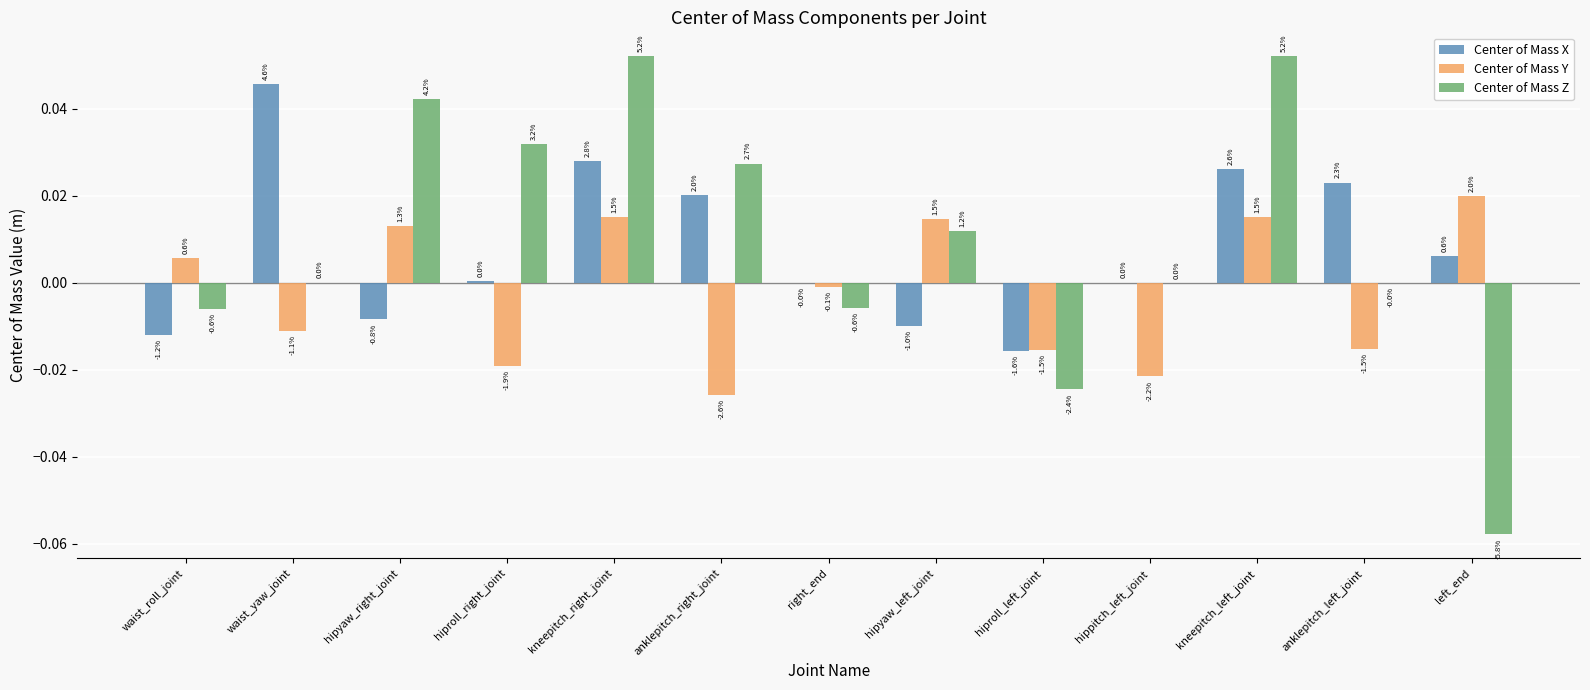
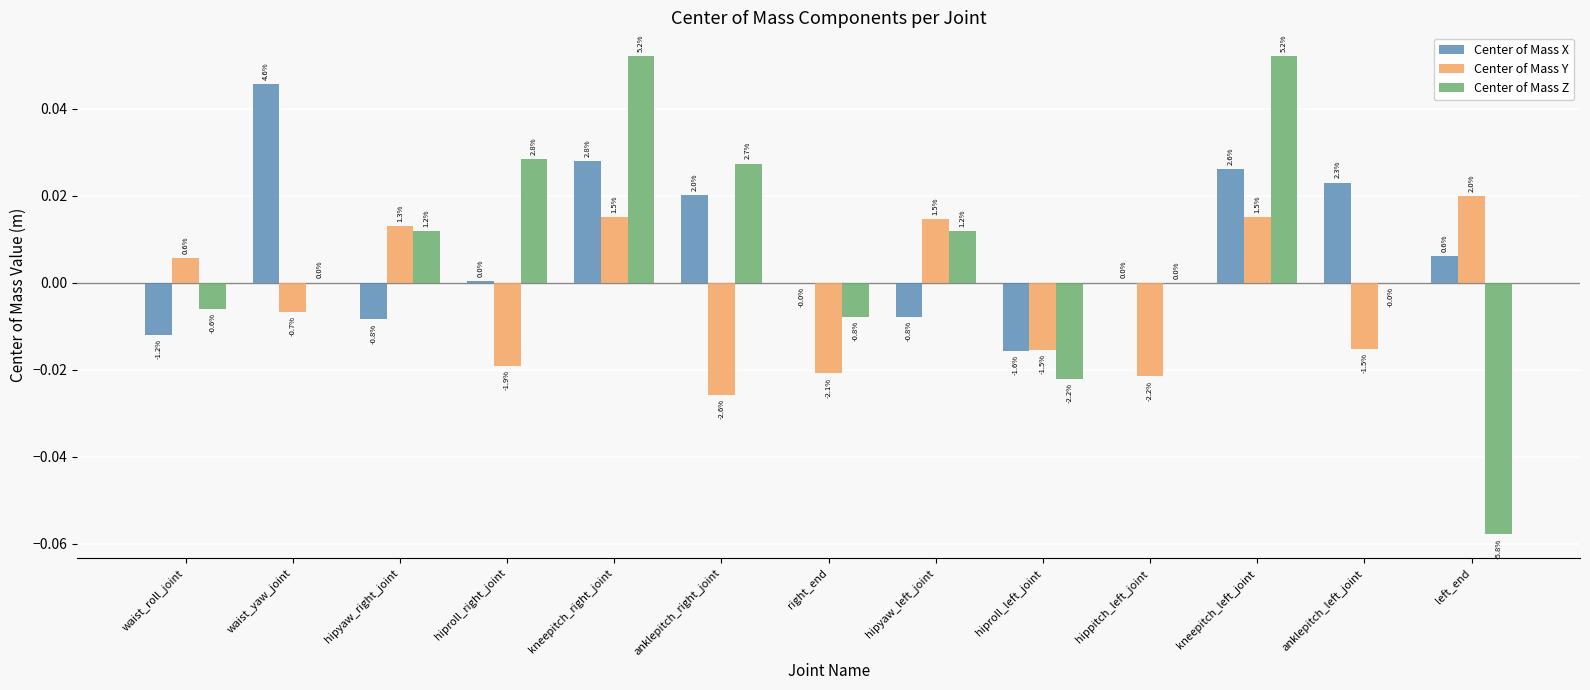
Center of Mass Y, waist_yaw_joint: -1.1% -> -0.7%
Center of Mass Z, hipyaw_right_joint: 4.2% -> 1.2%
Center of Mass Z, hiproll_right_joint: 3.2% -> 2.8%
Center of Mass Y, right_end: -0.1% -> -2.1%
Center of Mass Z, right_end: -0.6% -> -0.8%
Center of Mass X, hipyaw_left_joint: -1.0% -> -0.8%
Center of Mass Z, hiproll_left_joint: -2.4% -> -2.2%
